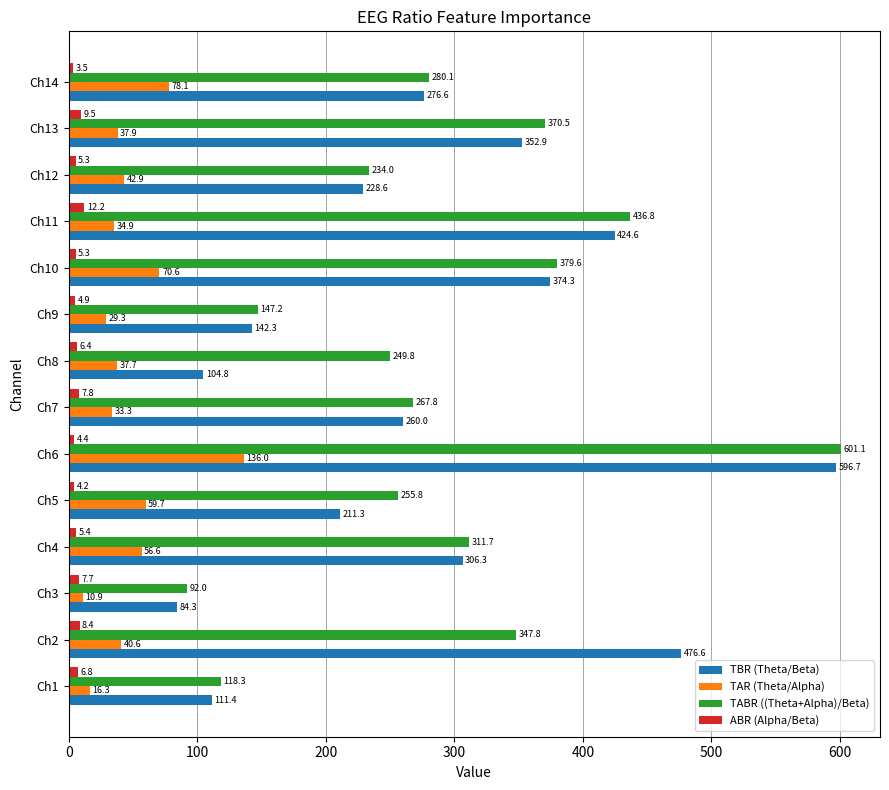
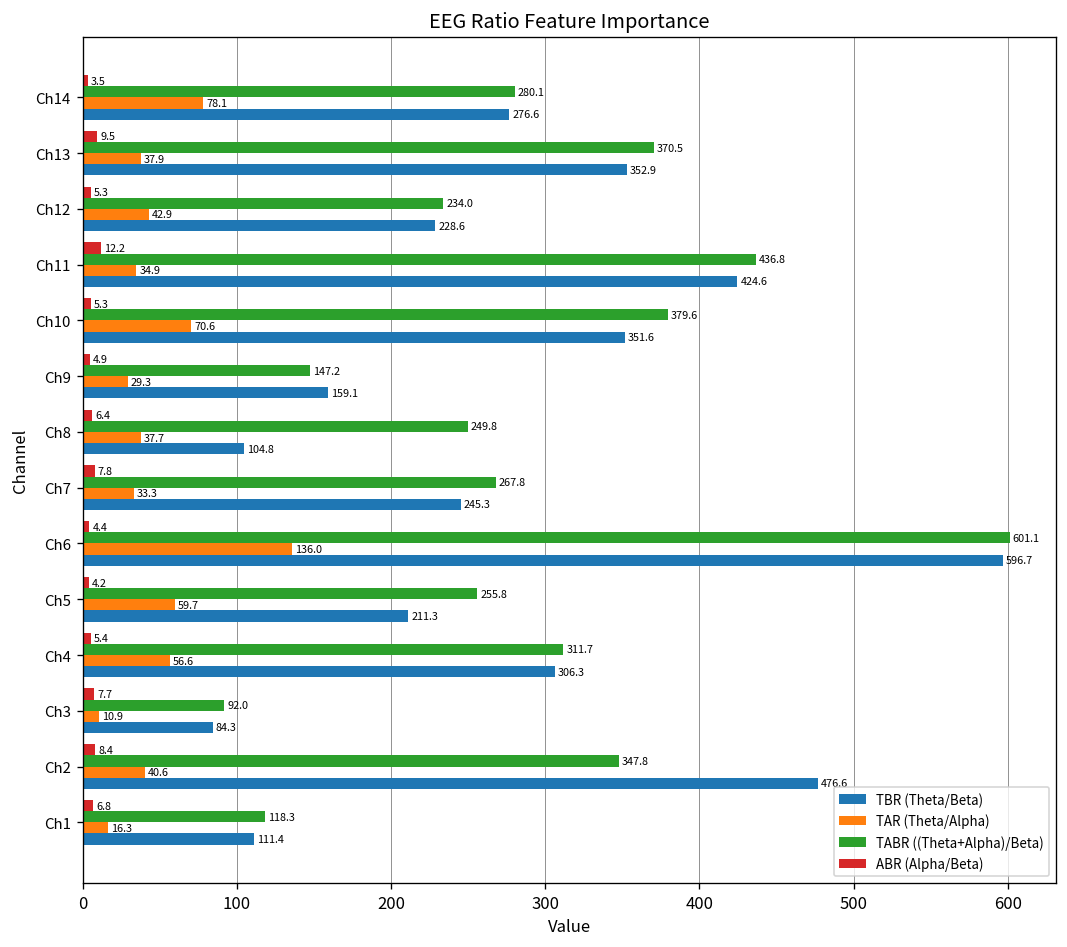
TBR (Theta/Beta), Ch10: 374.3 -> 351.6
TBR (Theta/Beta), Ch9: 142.3 -> 159.1
TBR (Theta/Beta), Ch7: 260.0 -> 245.3
